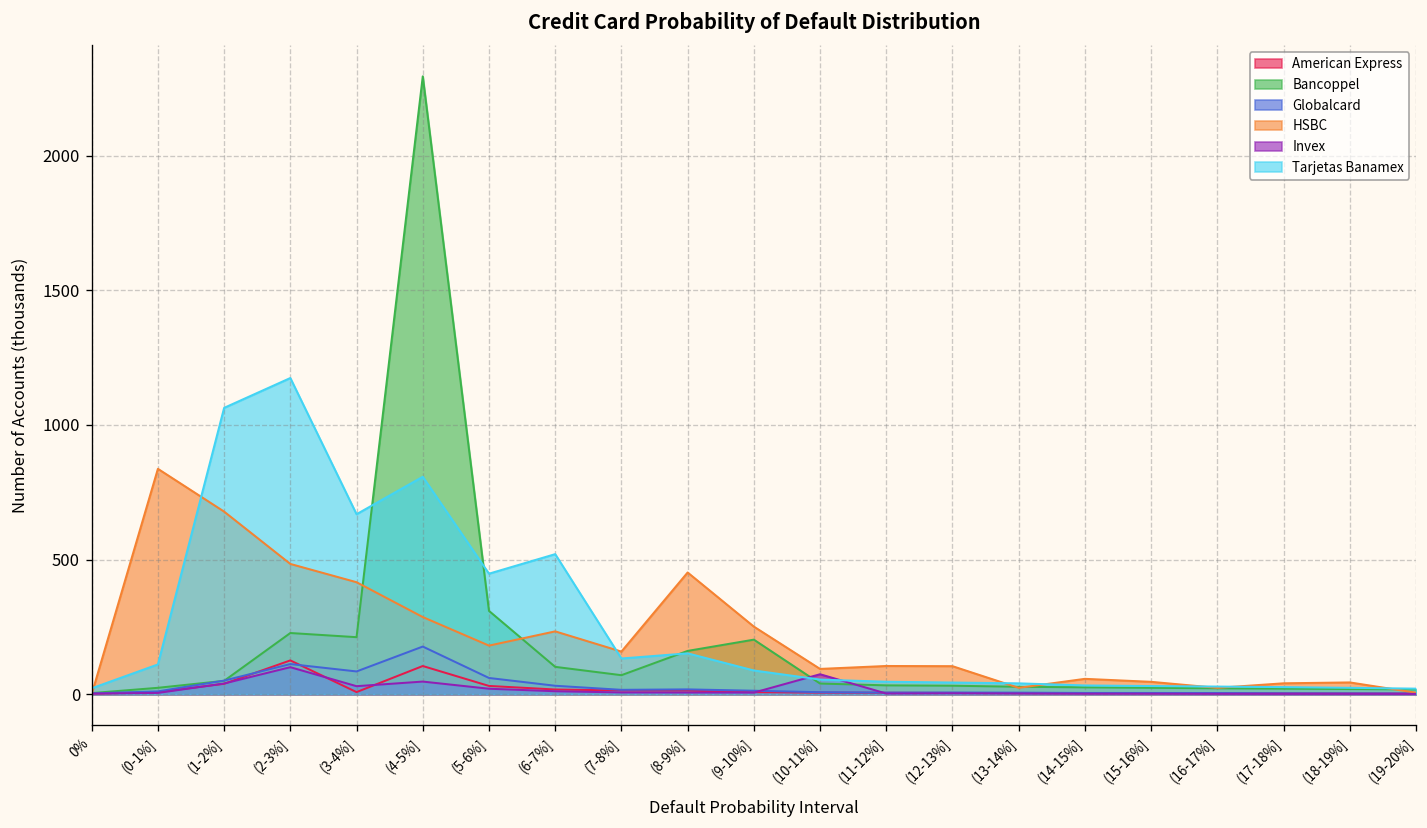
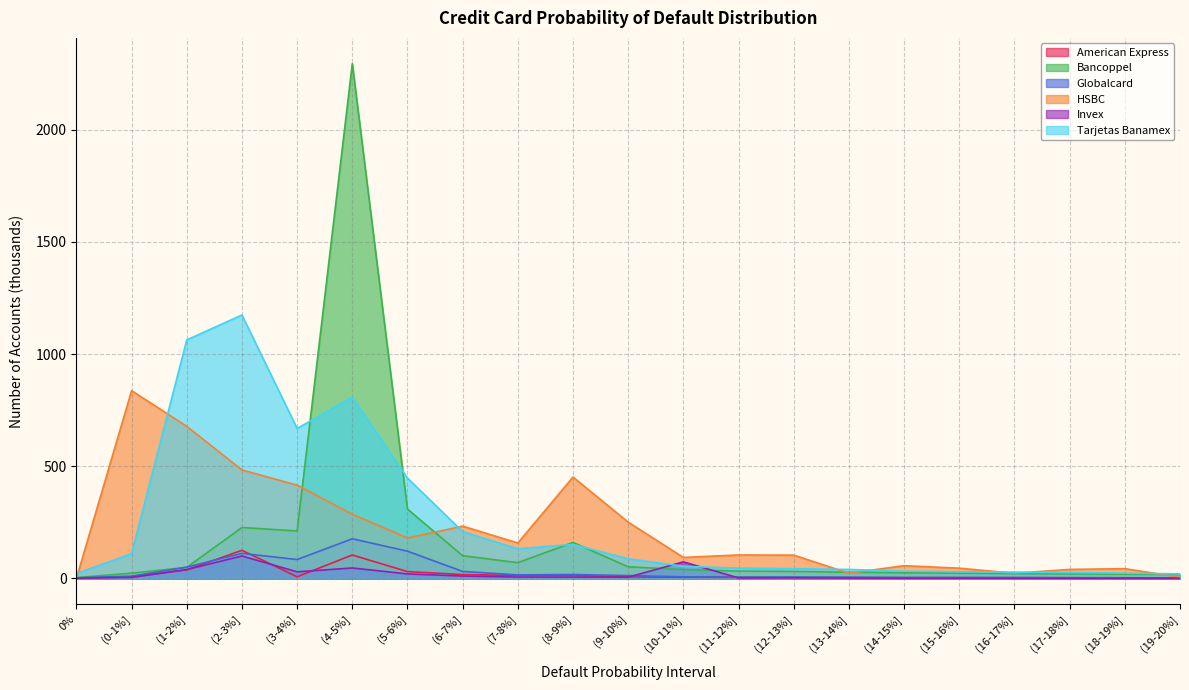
Globalcard, (5-6%]: 60 -> 120
Tarjetas Banamex, (6-7%]: 520 -> 210
Bancoppel, (9-10%]: 200 -> 50
